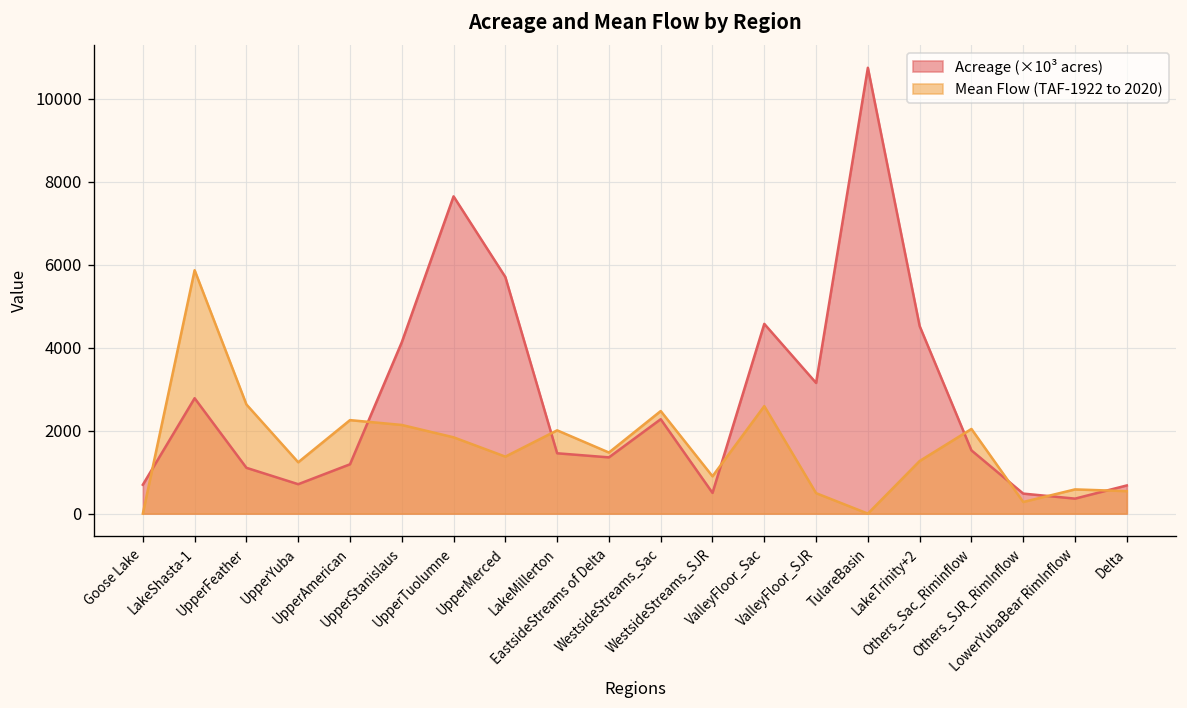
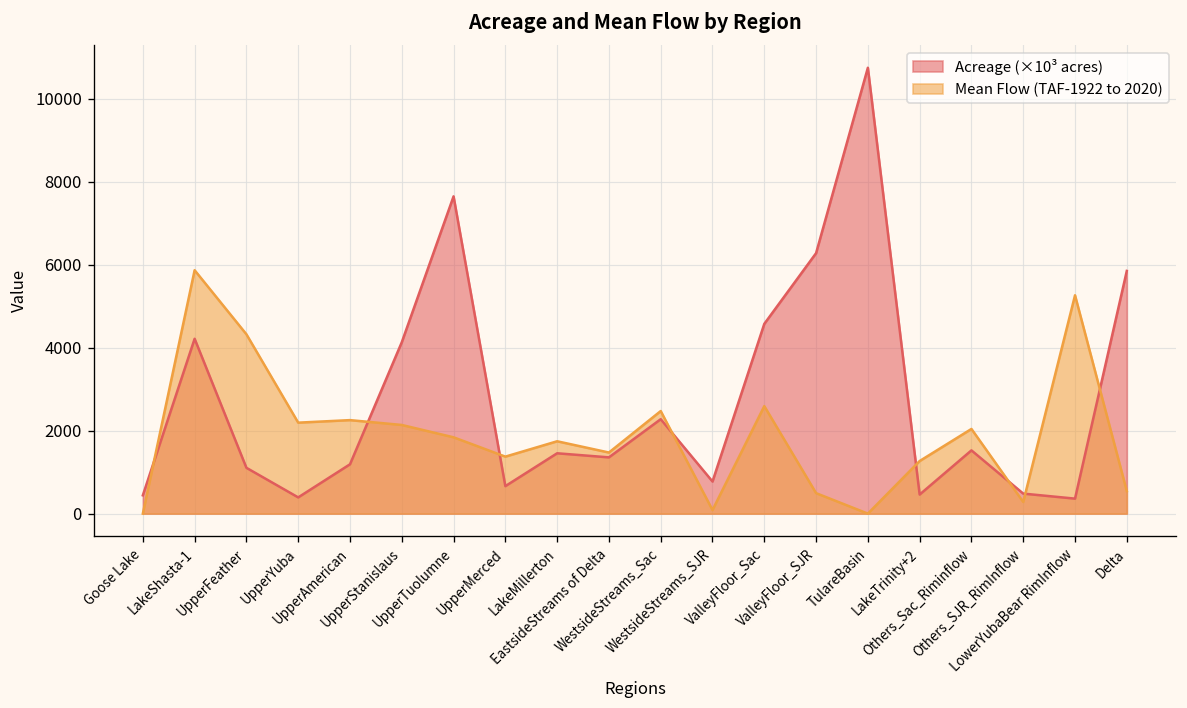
Acreage (×10³ acres), Goose Lake: 700 -> 400
Acreage (×10³ acres), LakeShasta-1: 2800 -> 4200
Mean Flow (TAF-1922 to 2020), UpperFeather: 2600 -> 4300
Acreage (×10³ acres), UpperYuba: 700 -> 400
Mean Flow (TAF-1922 to 2020), UpperYuba: 1200 -> 2200
Acreage (×10³ acres), UpperMerced: 5700 -> 700
Mean Flow (TAF-1922 to 2020), LakeMillerton: 2000 -> 1700
Acreage (×10³ acres), WestsideStreams_SJR: 500 -> 800
Mean Flow (TAF-1922 to 2020), WestsideStreams_SJR: 900 -> 100
Acreage (×10³ acres), ValleyFloor_SJR: 3200 -> 6300
Acreage (×10³ acres), LakeTrinity+2: 4500 -> 500
Mean Flow (TAF-1922 to 2020), LowerYubaBear RimInflow: 600 -> 5300
Acreage (×10³ acres), Delta: 700 -> 5900
